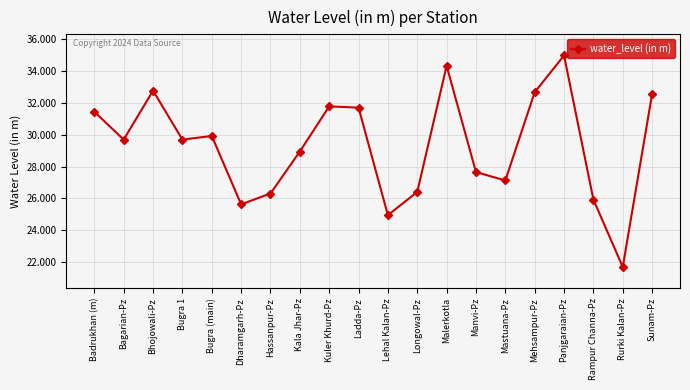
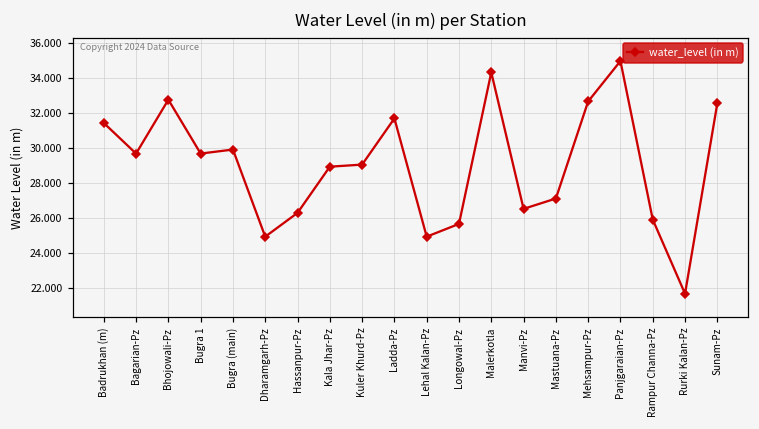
Dharamgarh-Pz: 25.6 -> 25.0
Kuler Khurd-Pz: 31.8 -> 29.1
Longowal-Pz: 26.4 -> 25.7
Manvi-Pz: 27.7 -> 26.5
